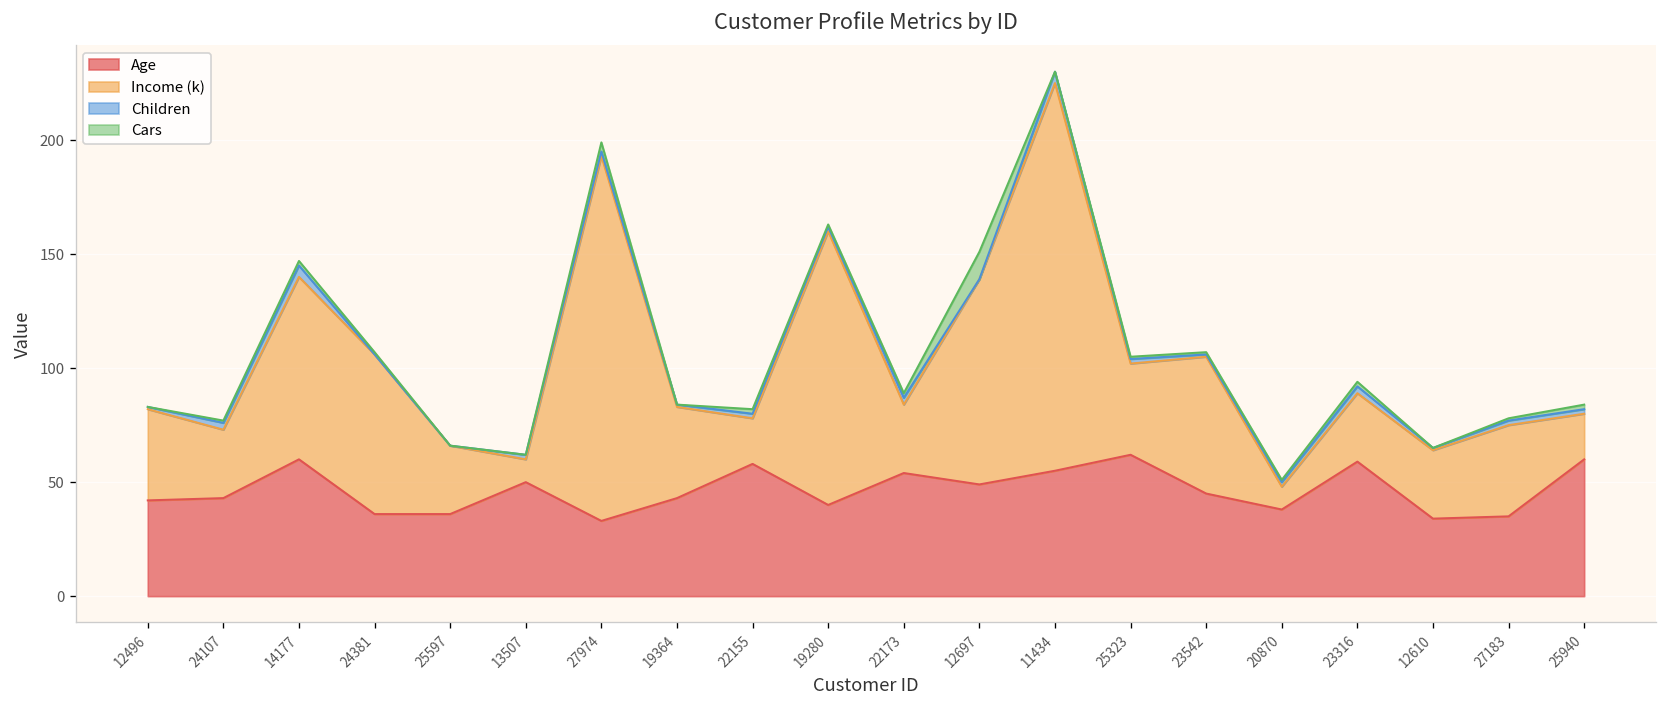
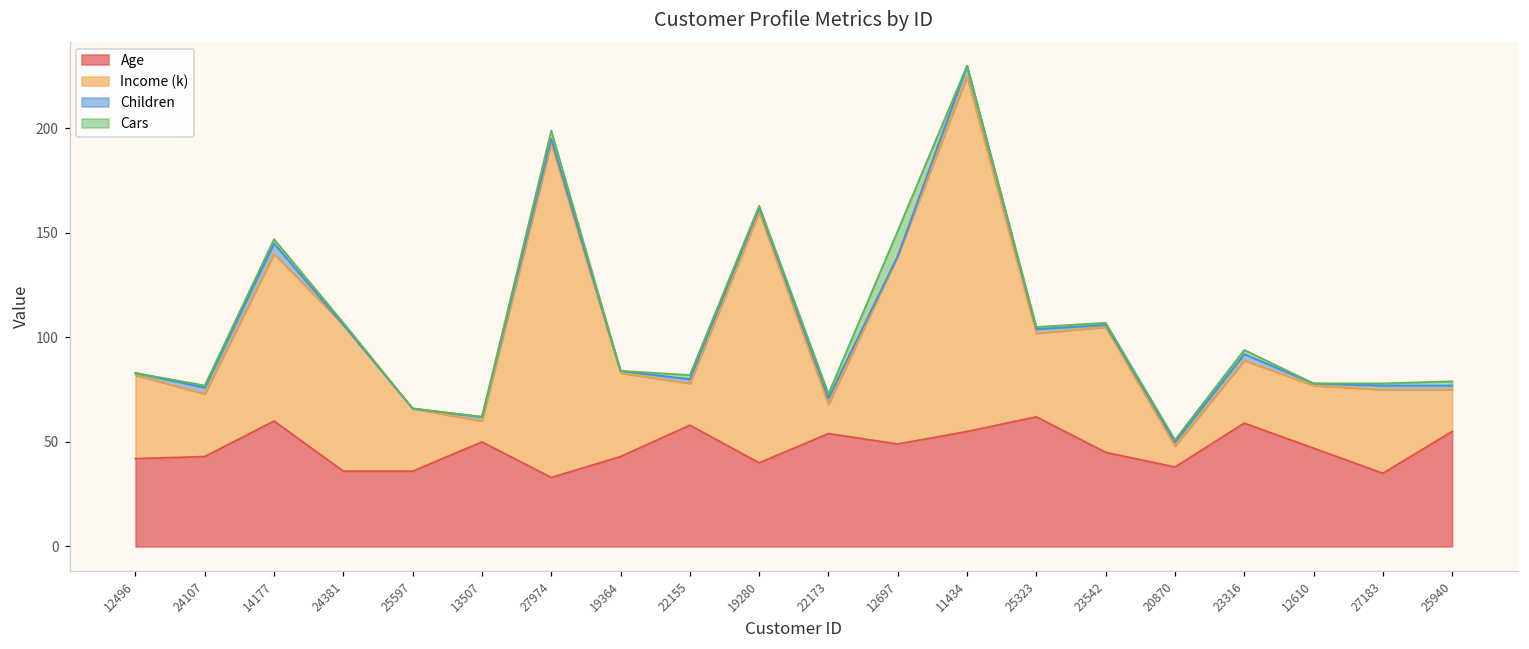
Income (k), 22173: 30 -> 14
Age, 12610: 34 -> 47
Age, 25940: 60 -> 55
